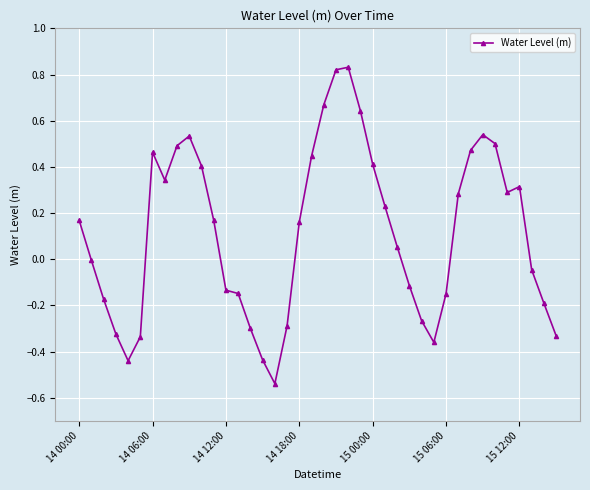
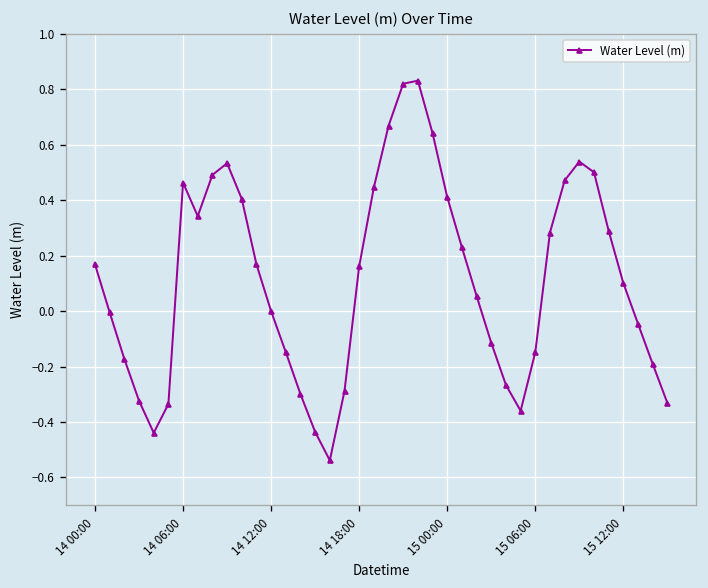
14 12:00: -0.13 -> 0.00
15 12:00: 0.31 -> 0.10
